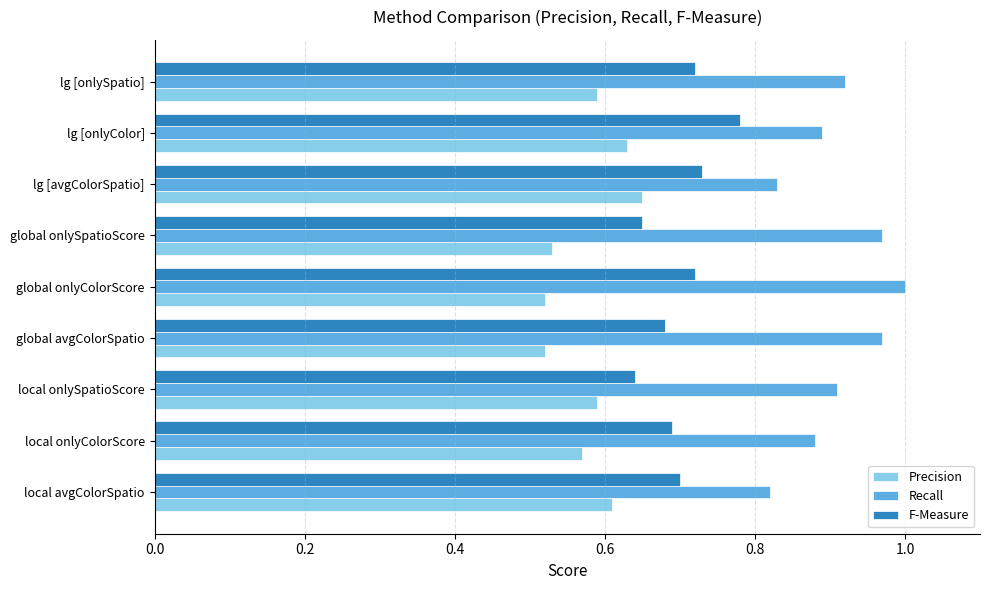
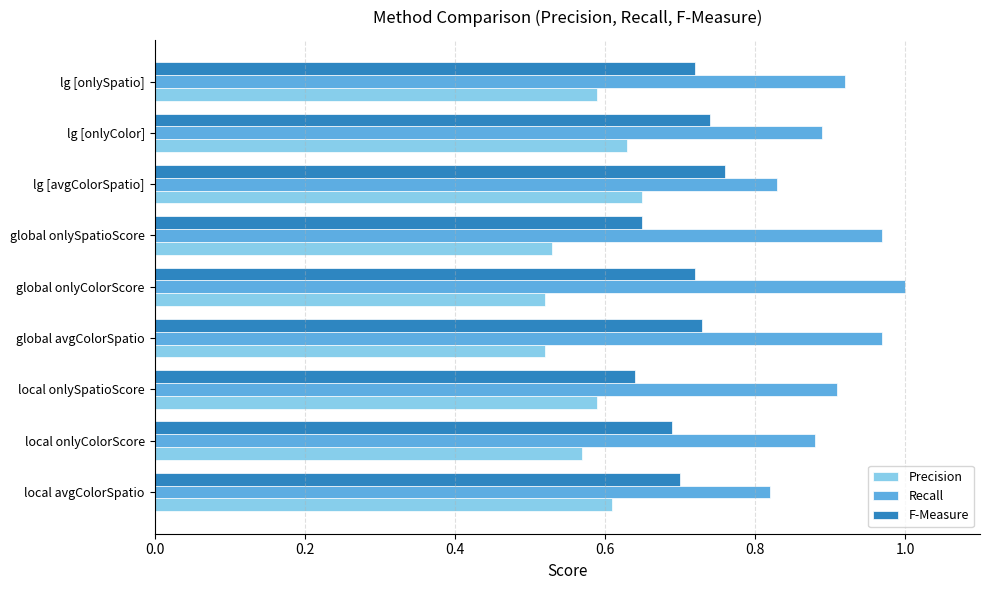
F-Measure, lg [onlyColor]: 0.78 -> 0.74
F-Measure, lg [avgColorSpatio]: 0.73 -> 0.76
F-Measure, global avgColorSpatio: 0.68 -> 0.73
